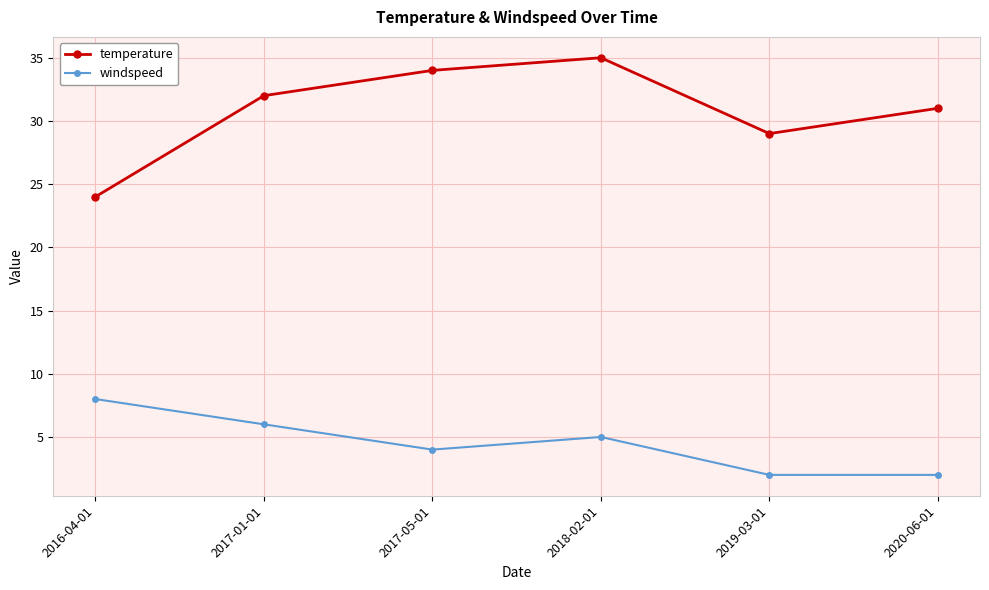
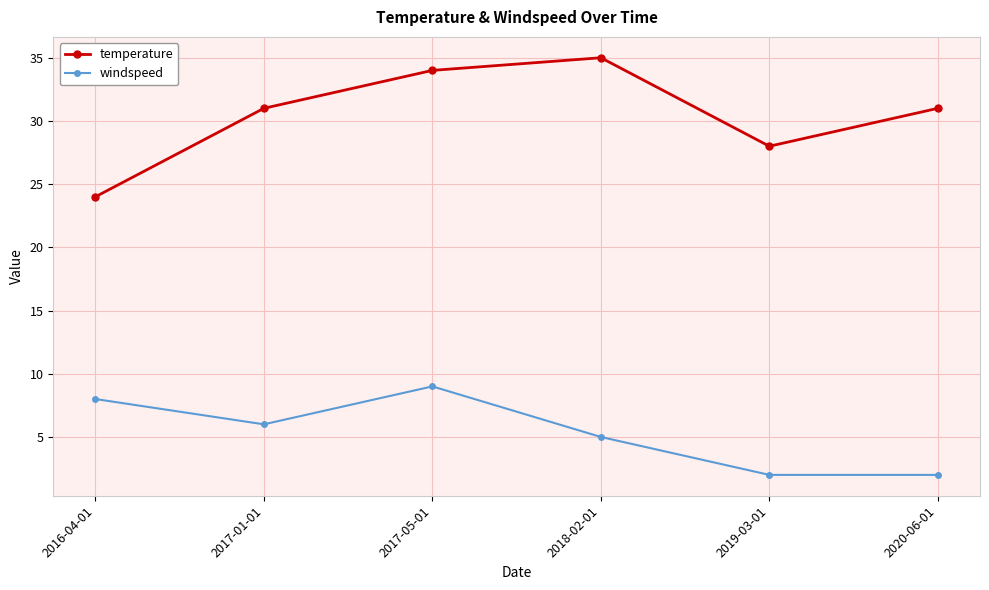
temperature, 2017-01-01: 32 -> 31
windspeed, 2017-05-01: 4 -> 9
temperature, 2019-03-01: 29 -> 28
